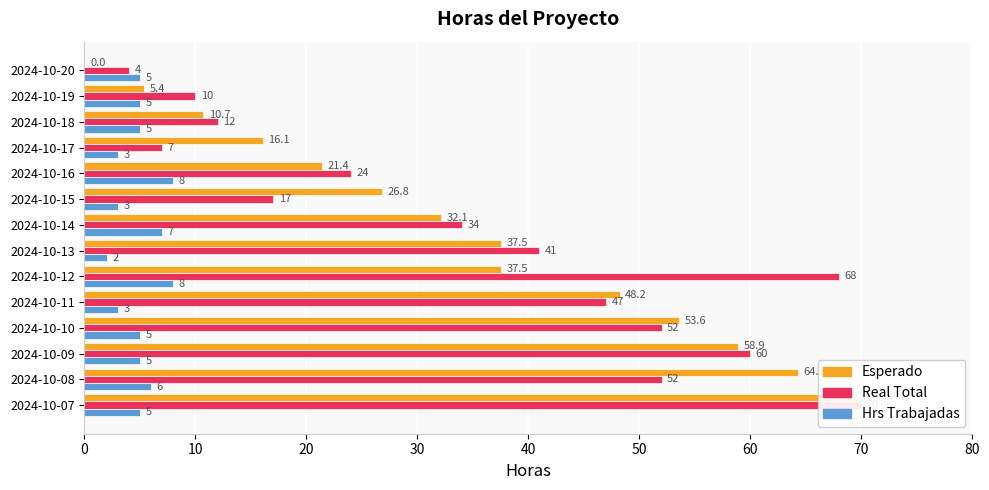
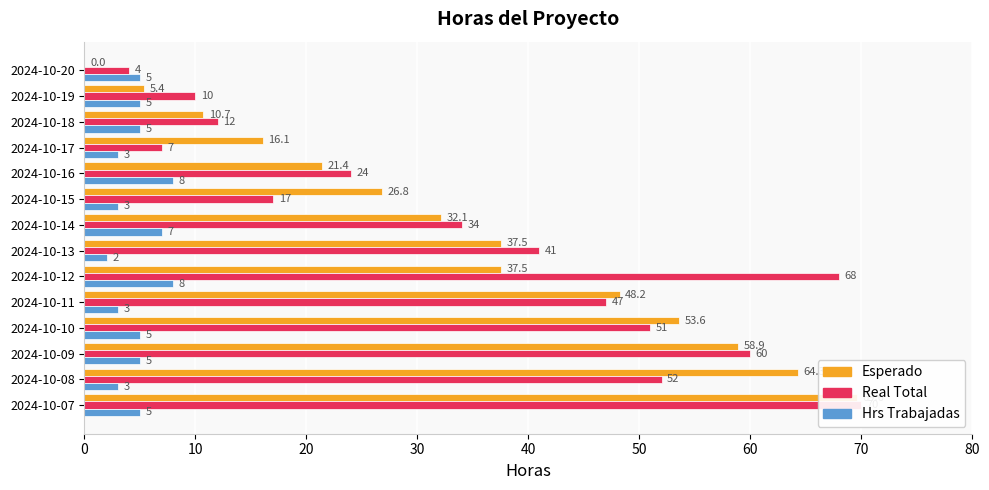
Real Total, 2024-10-10: 52 -> 51
Hrs Trabajadas, 2024-10-08: 6 -> 3
